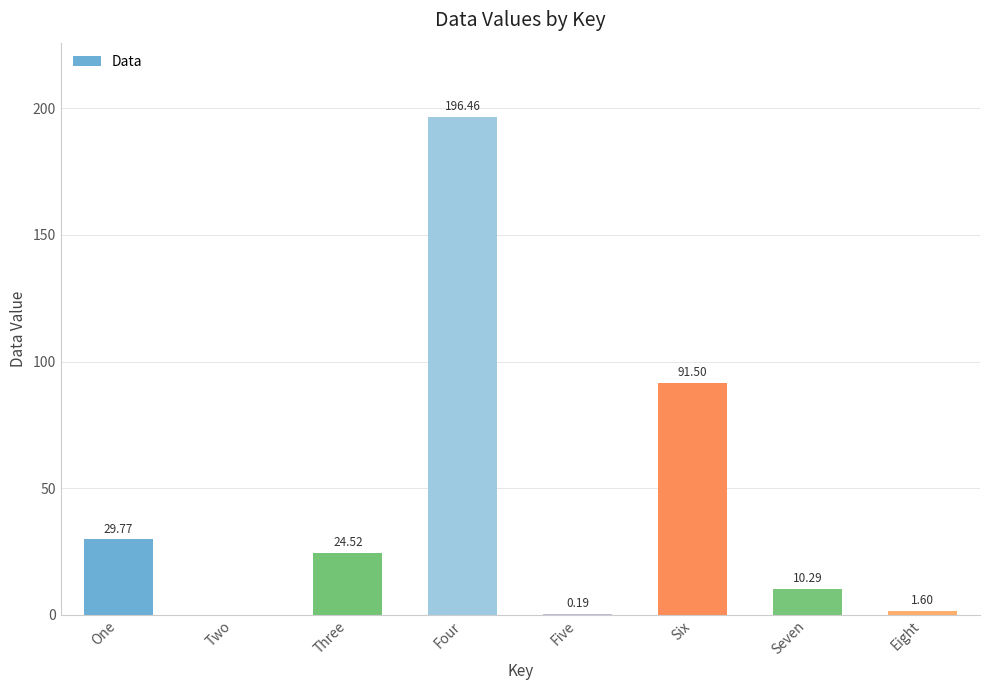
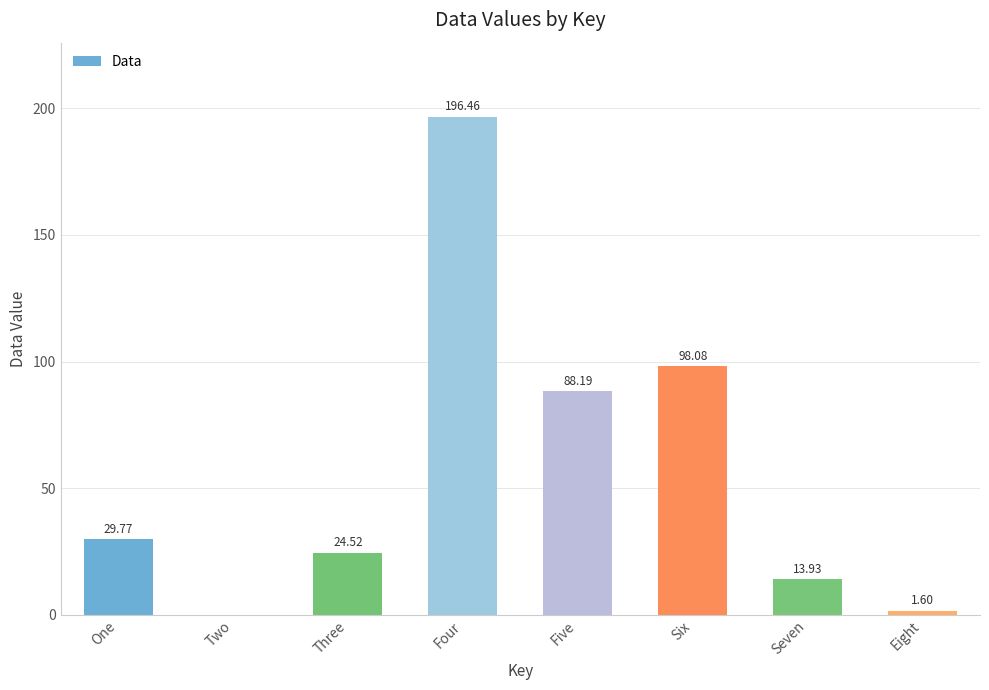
Five: 0.19 -> 88.19
Six: 91.50 -> 98.08
Seven: 10.29 -> 13.93
